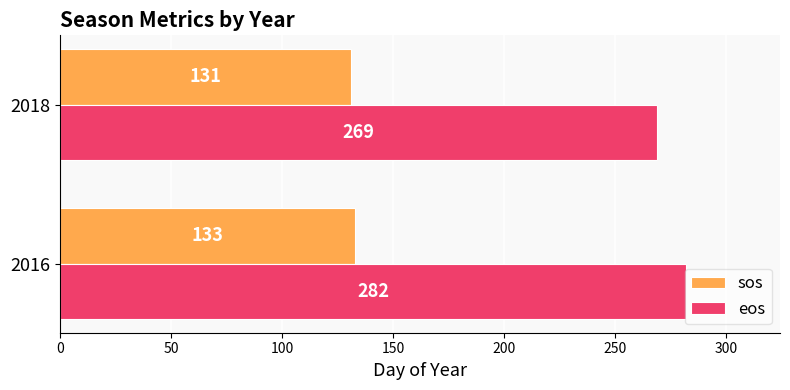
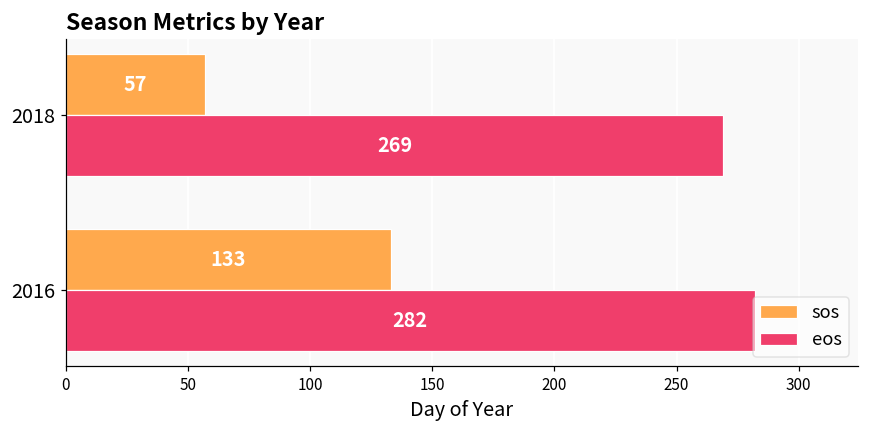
sos, 2018: 131 -> 57
